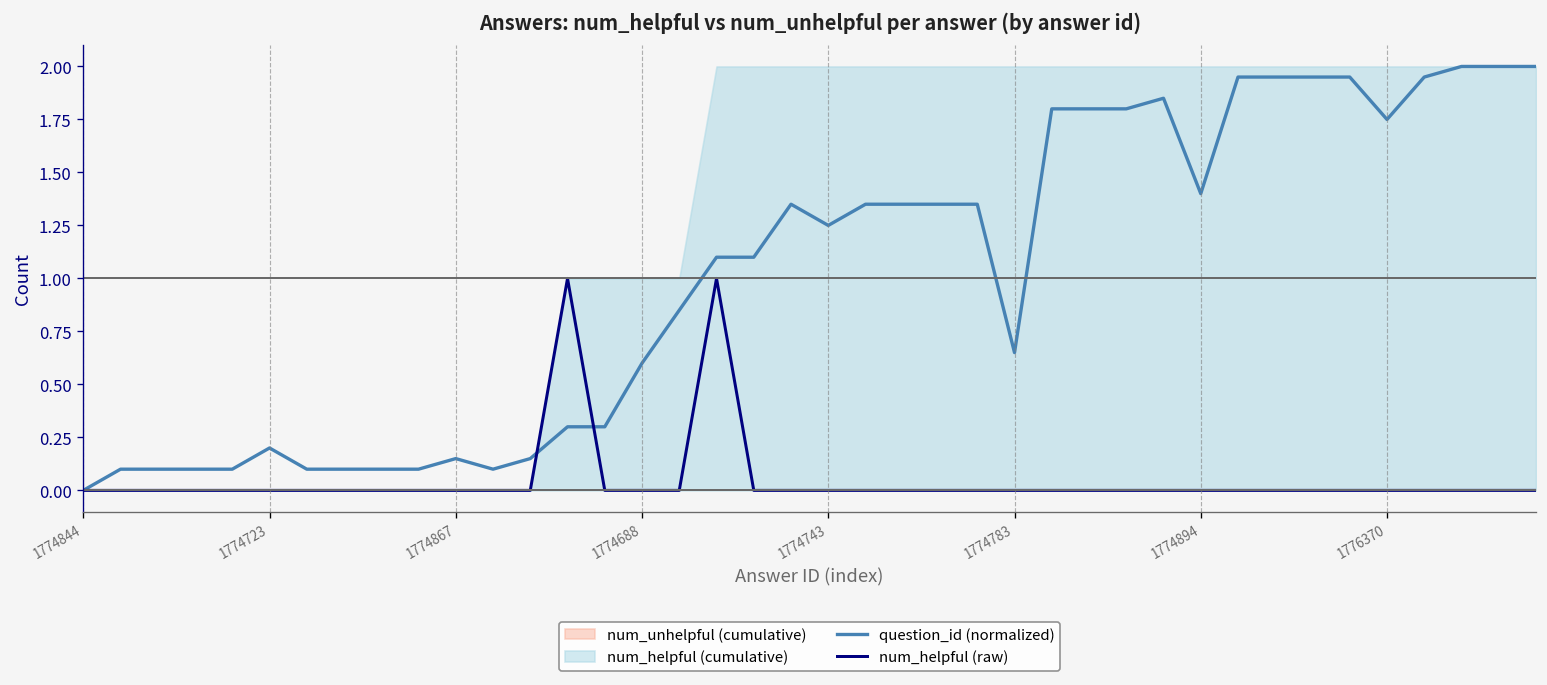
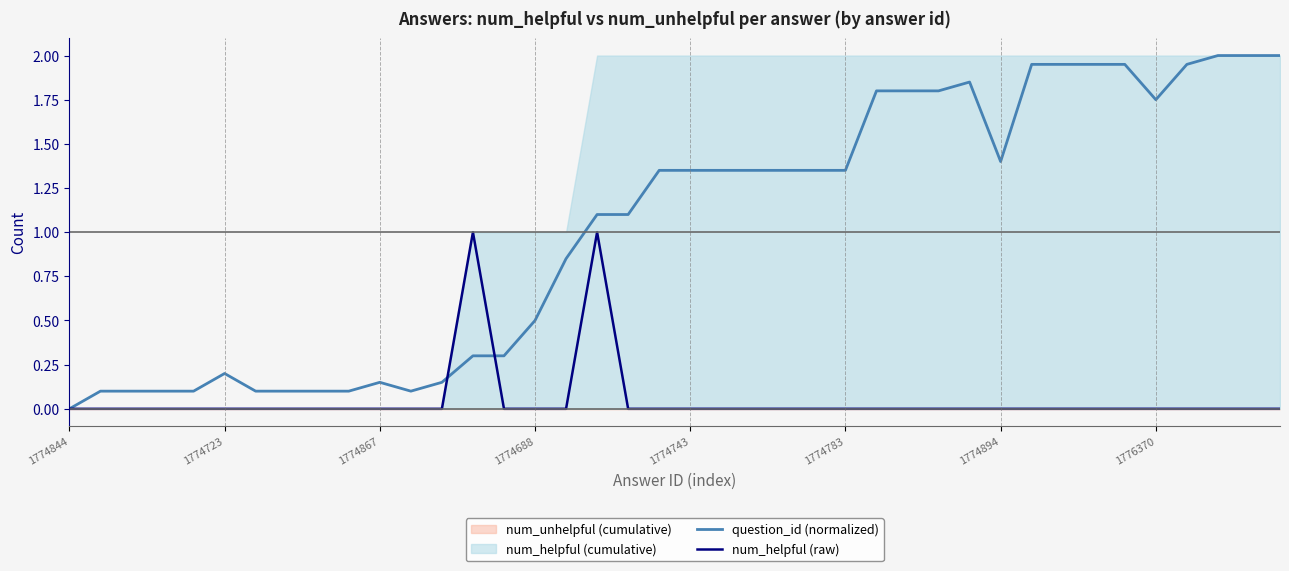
question_id (normalized), 1774688: 0.60 -> 0.50
question_id (normalized), 1774743: 1.25 -> 1.35
question_id (normalized), 1774783: 0.65 -> 1.35
